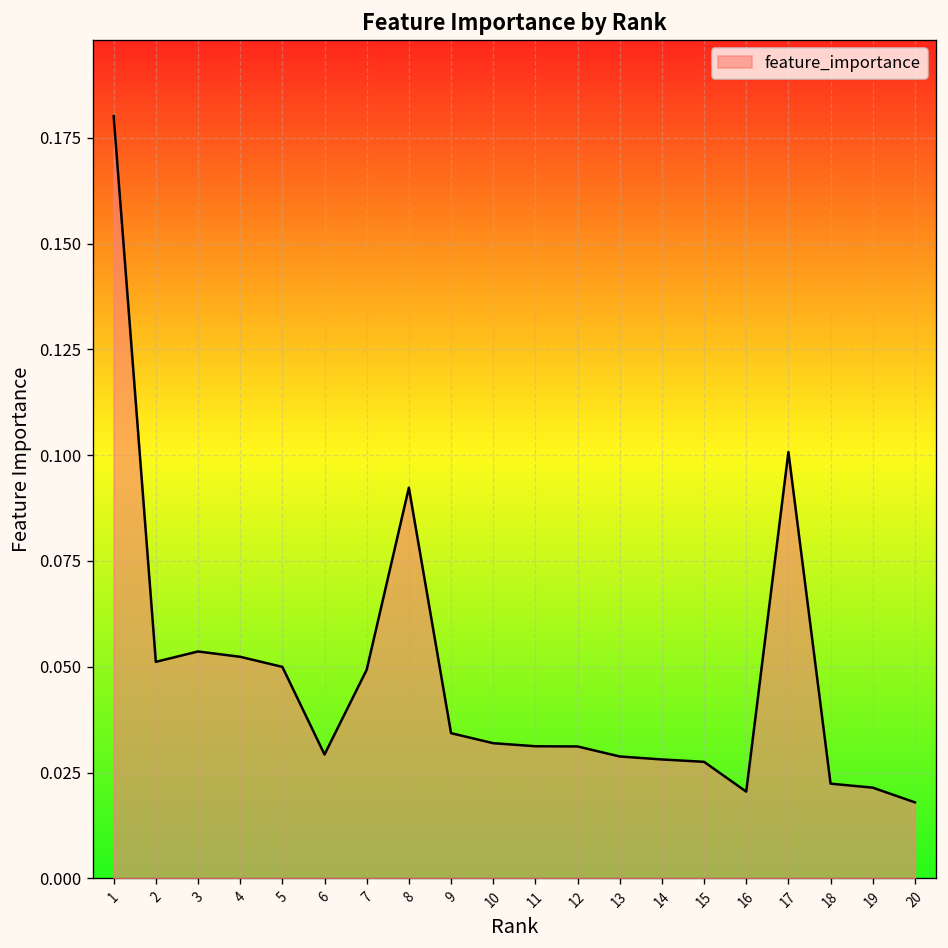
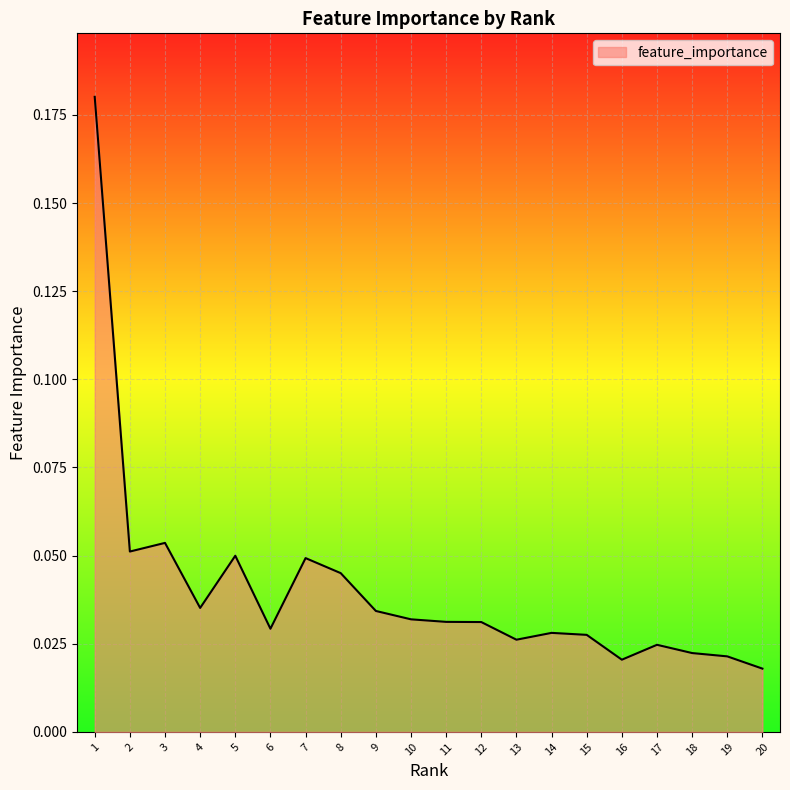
4: 0.052 -> 0.035
8: 0.092 -> 0.045
13: 0.029 -> 0.026
17: 0.101 -> 0.025
